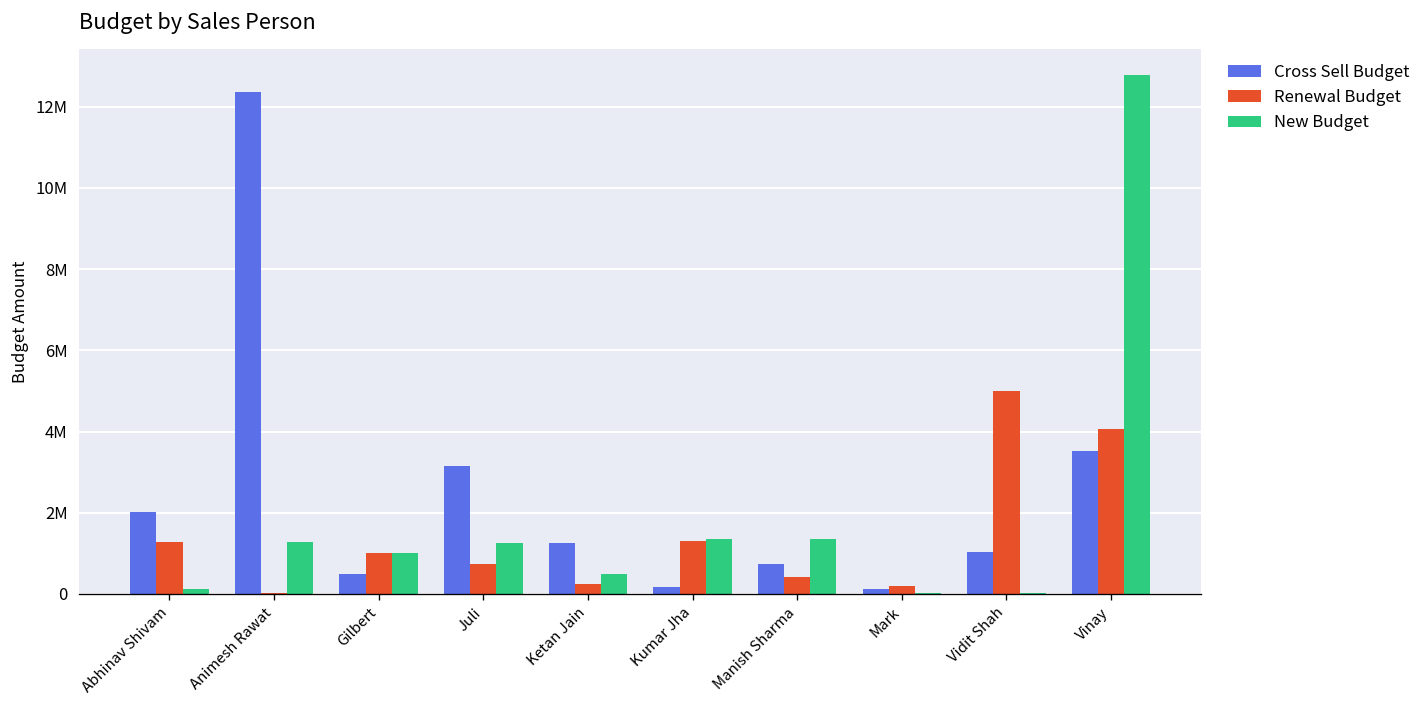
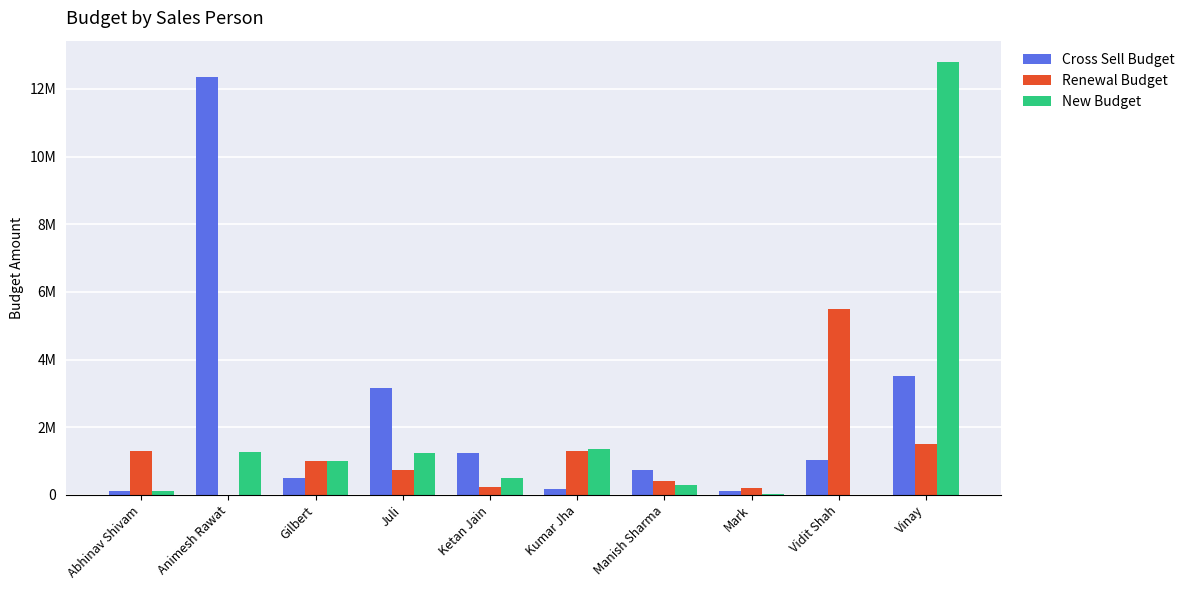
Cross Sell Budget, Abhinav Shivam: 2000000 -> 100000
New Budget, Manish Sharma: 1400000 -> 300000
Renewal Budget, Vidit Shah: 5000000 -> 5500000
Renewal Budget, Vinay: 4100000 -> 1500000
